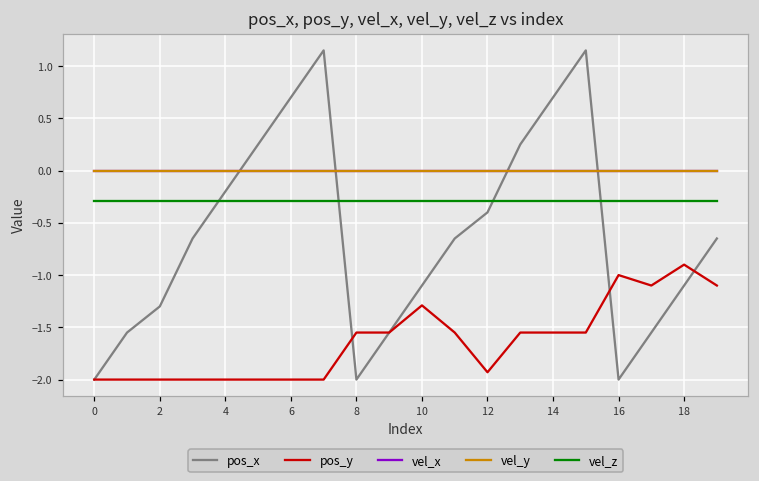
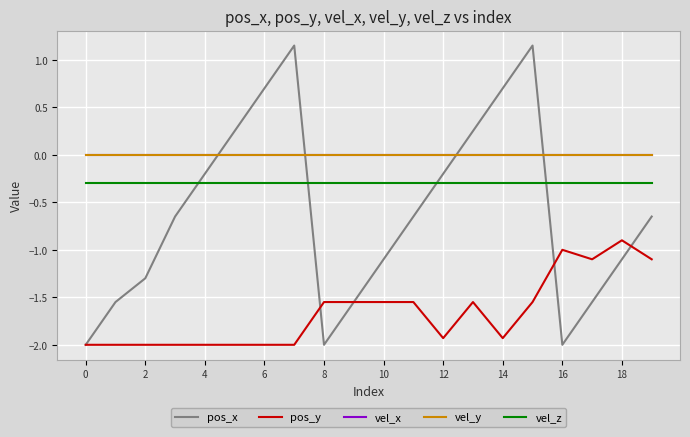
pos_y, 10: -1.3 -> -1.6
pos_x, 12: -0.4 -> -0.2
pos_y, 14: -1.6 -> -1.9
